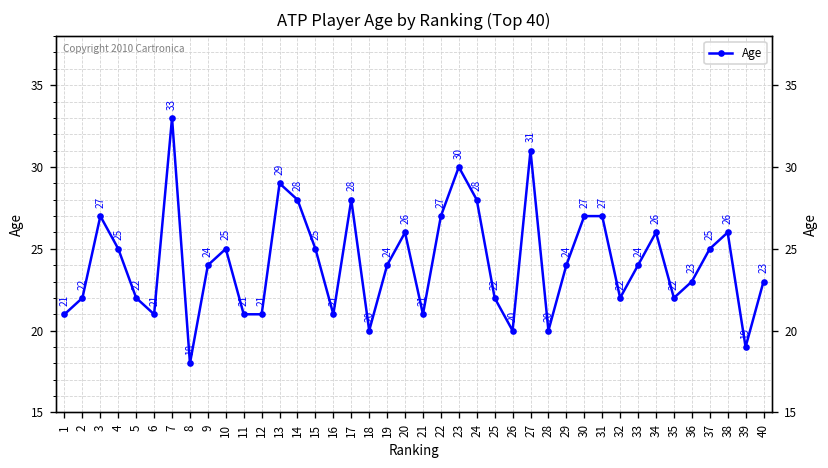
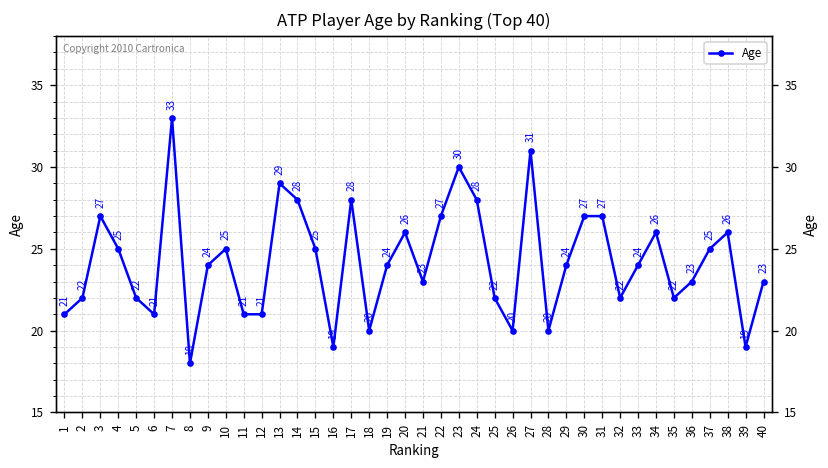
16: 21 -> 19
21: 21 -> 23
